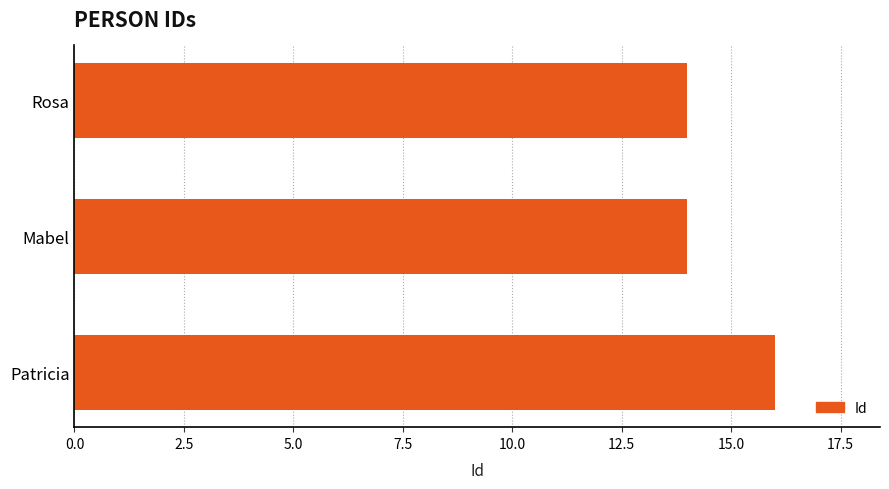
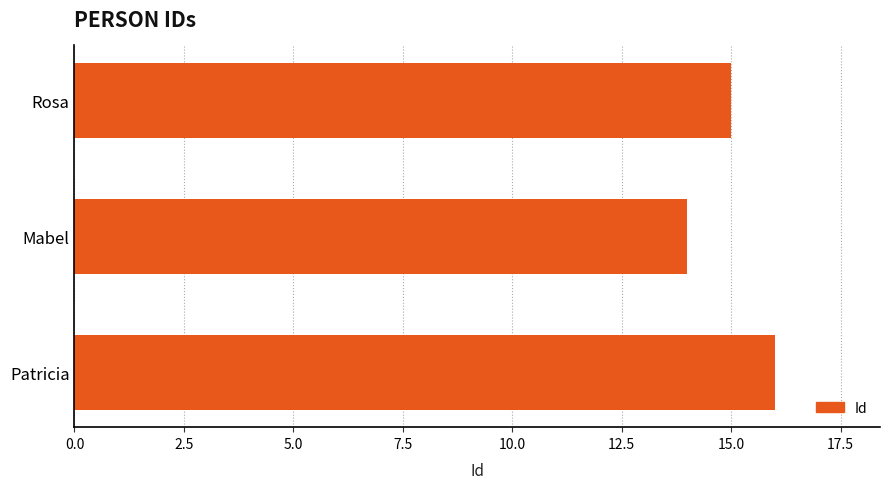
Rosa: 14 -> 15
